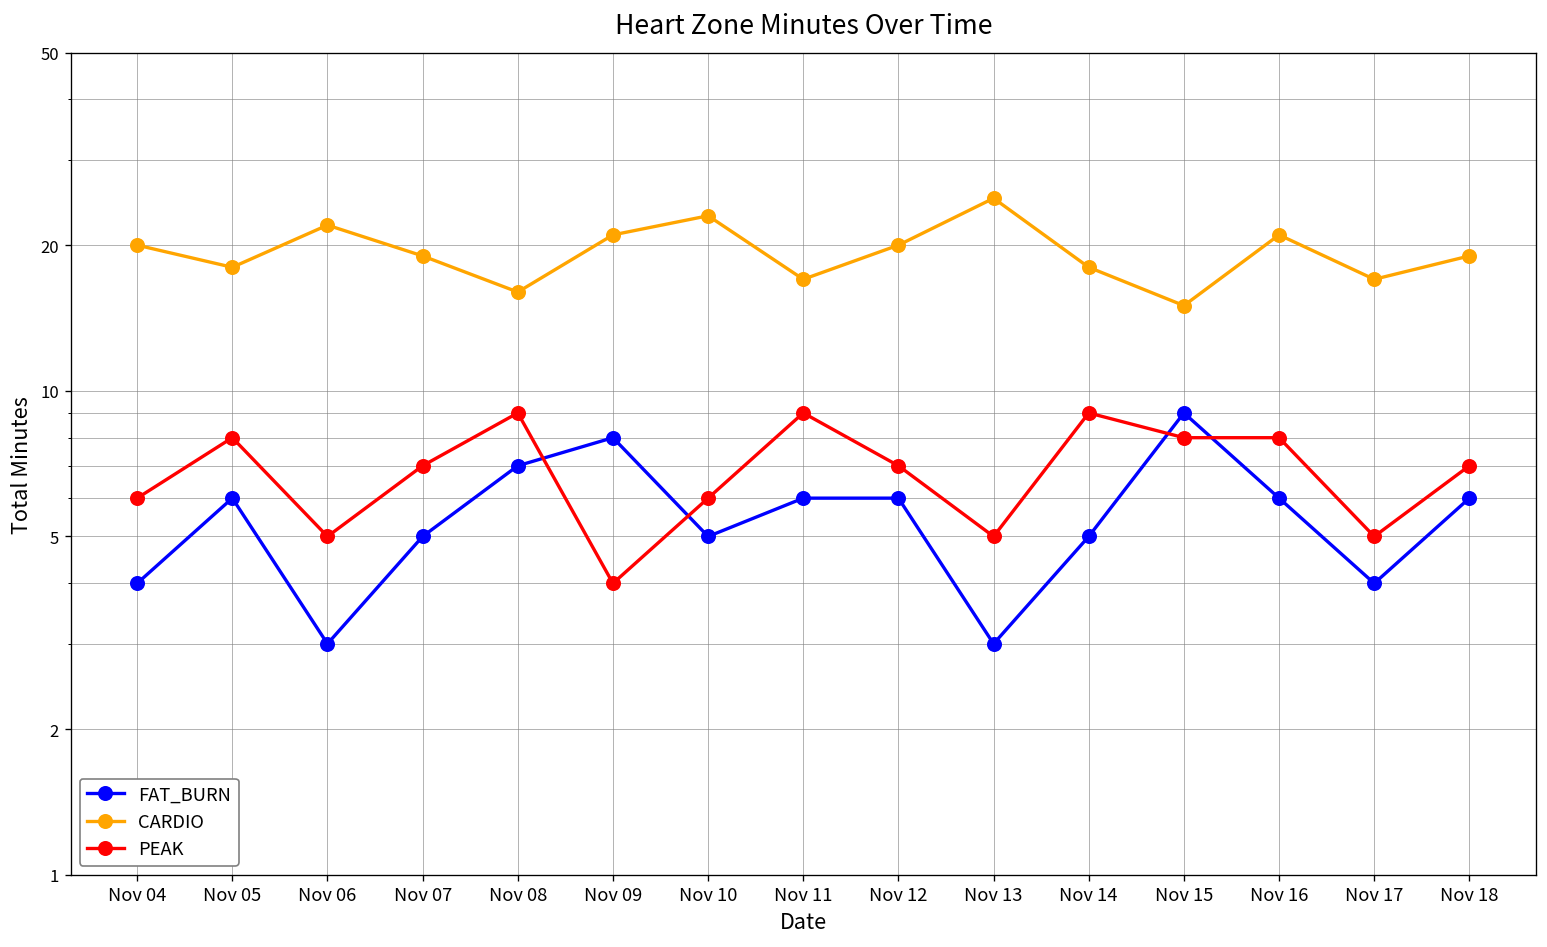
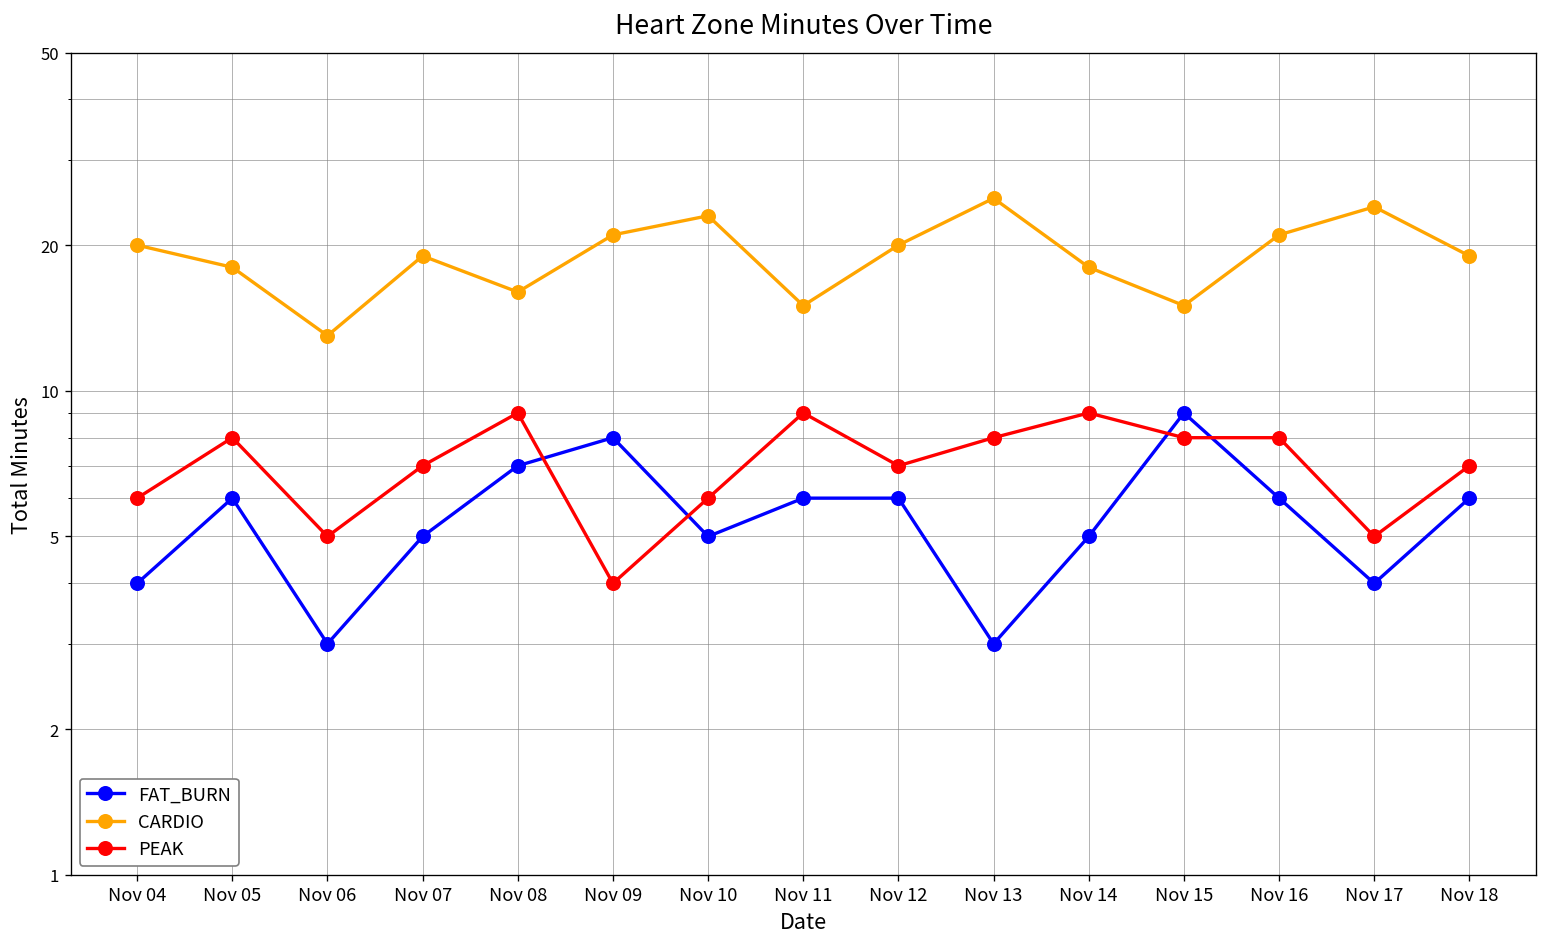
CARDIO, Nov 06: 22 -> 13
CARDIO, Nov 11: 17 -> 15
PEAK, Nov 13: 5 -> 8
CARDIO, Nov 17: 17 -> 24
